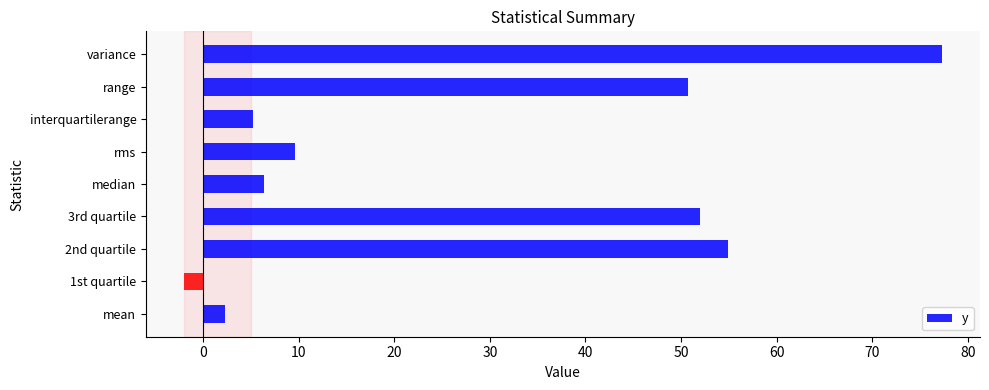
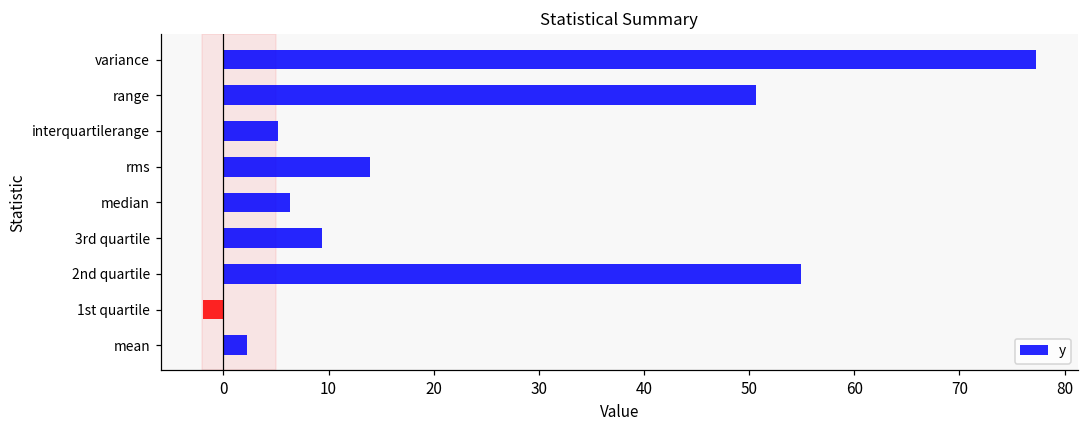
rms: 10 -> 14
3rd quartile: 52 -> 9
